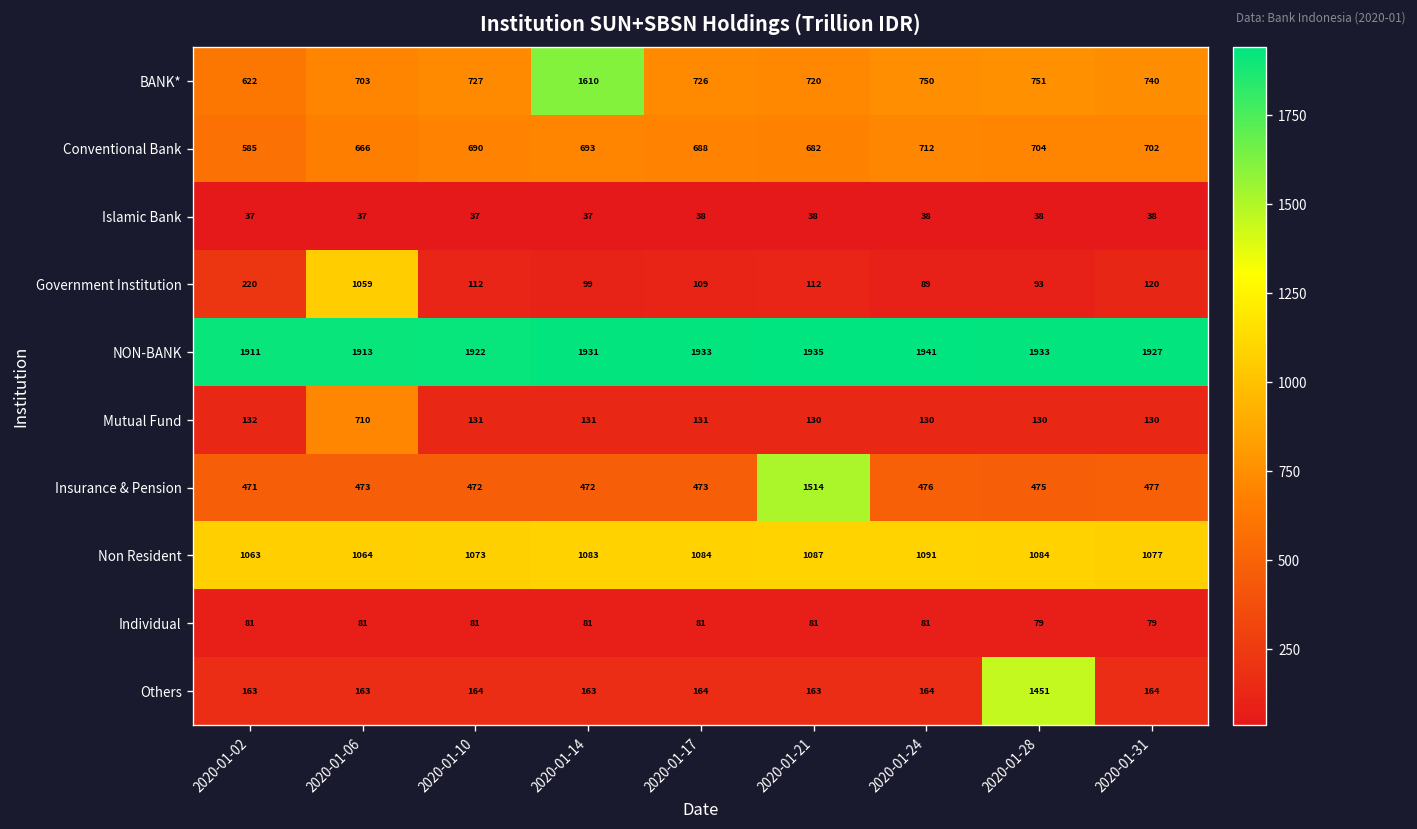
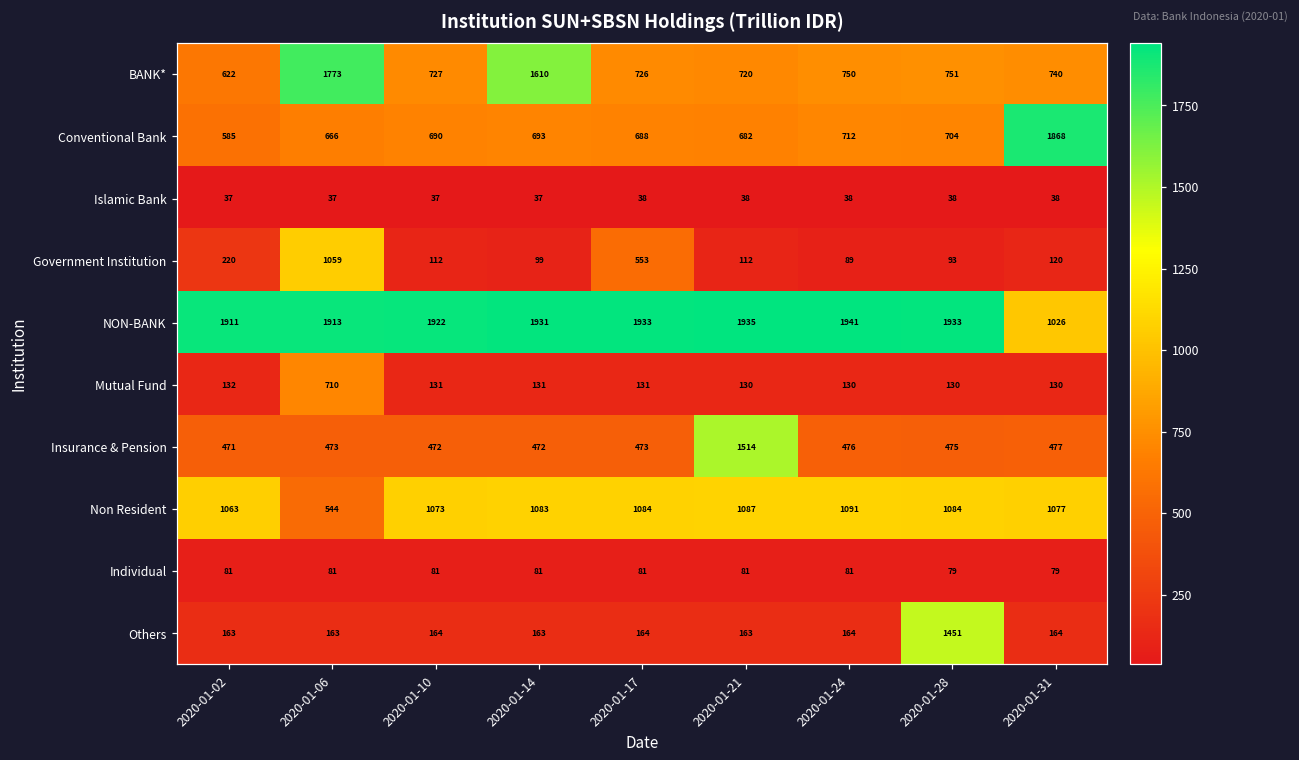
BANK*, 2020-01-06: 703 -> 1773
Conventional Bank, 2020-01-31: 702 -> 1868
Government Institution, 2020-01-17: 109 -> 553
NON-BANK, 2020-01-31: 1927 -> 1026
Non Resident, 2020-01-06: 1064 -> 544
